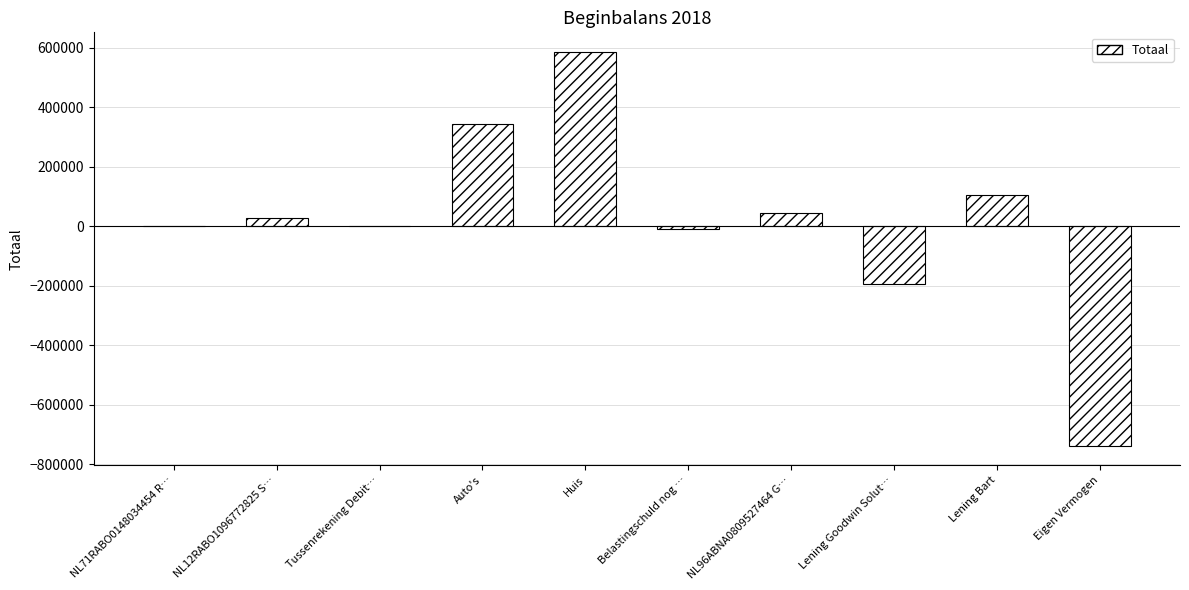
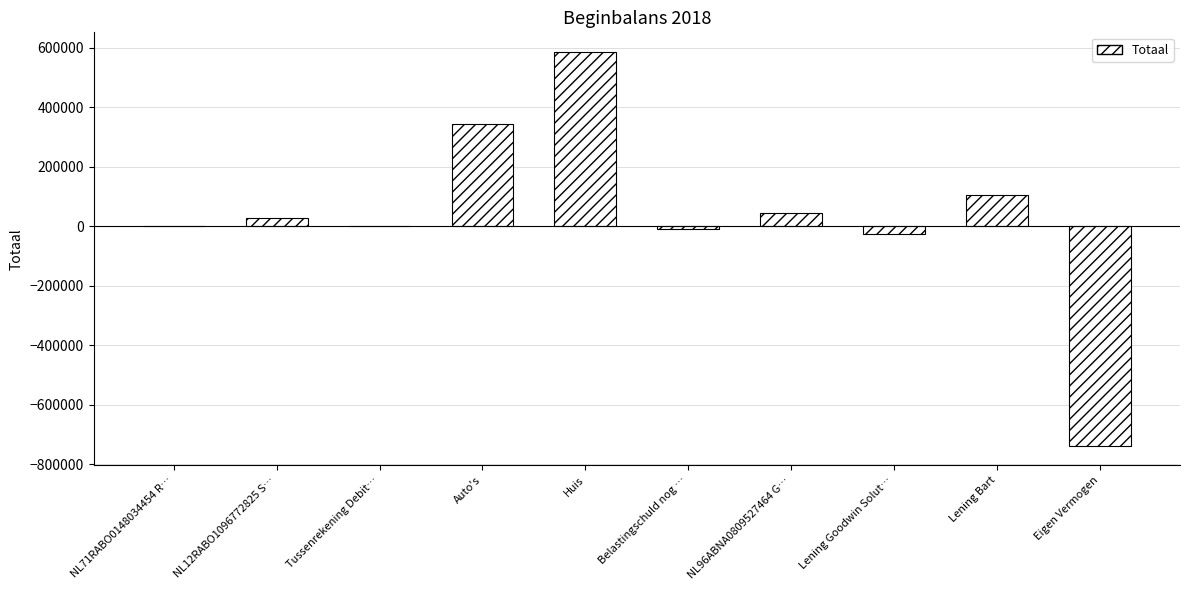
Lening Goodwin Solut…: -190000 -> -30000
